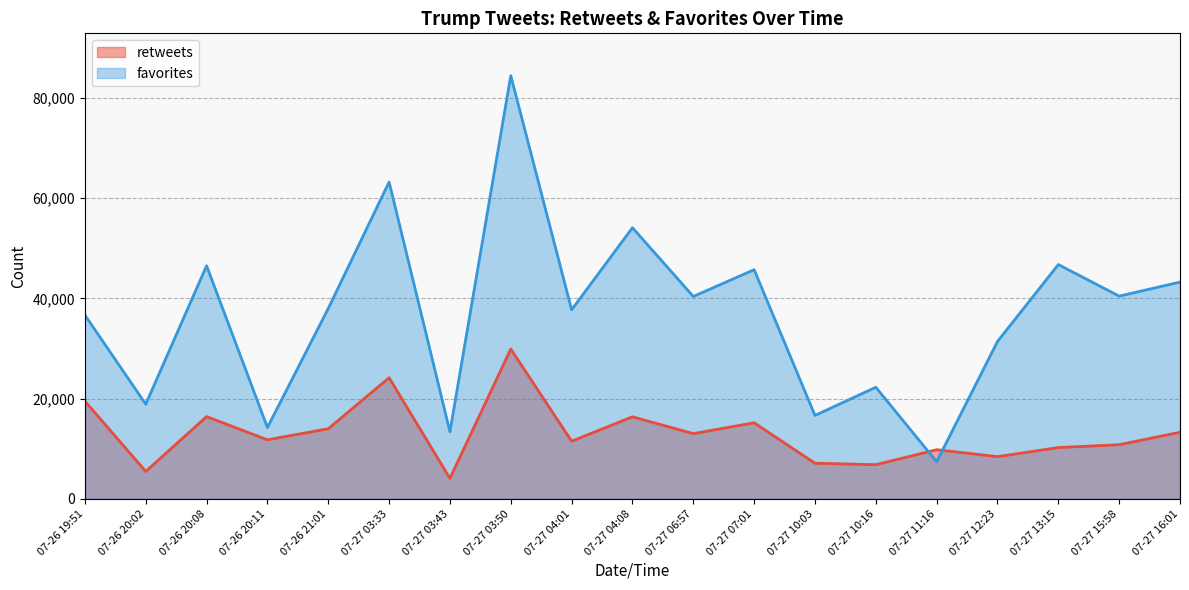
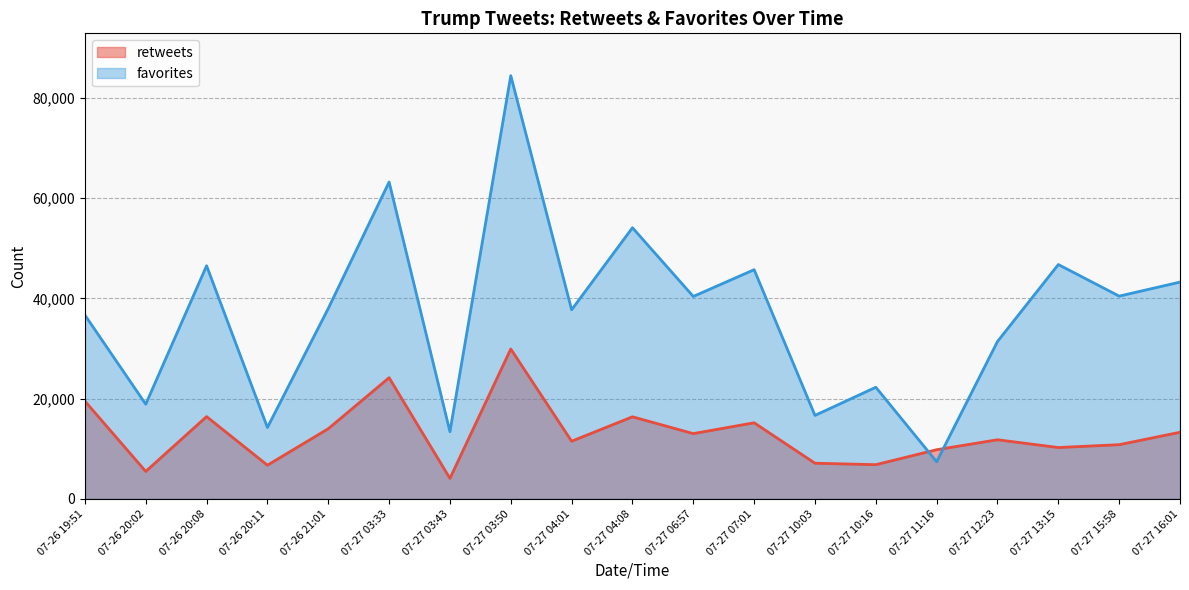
retweets, 07-26 20:11: 12,000 -> 7,000
retweets, 07-27 12:23: 8,000 -> 12,000
